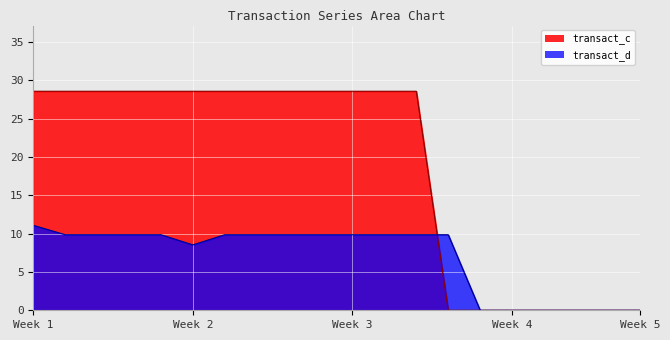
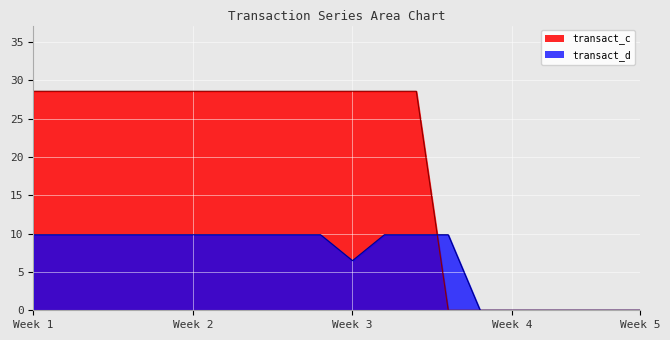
transact_d, Week 1: 11 -> 10
transact_d, Week 2: 9 -> 10
transact_d, Week 3: 10 -> 6
